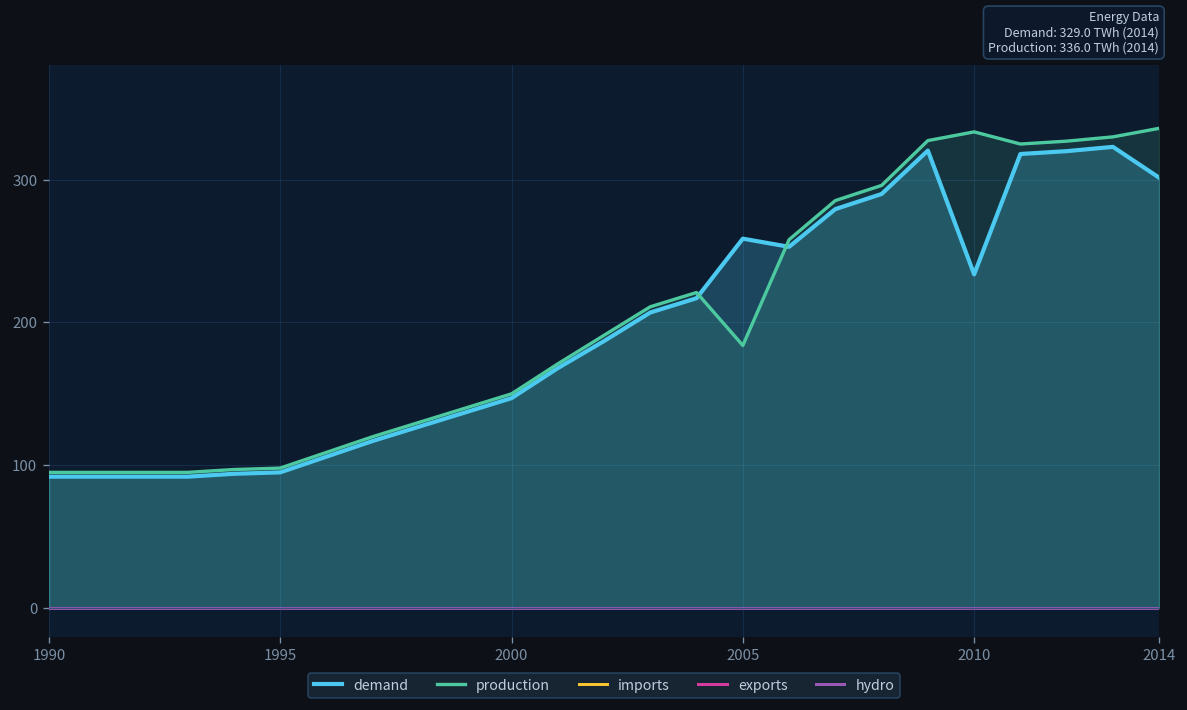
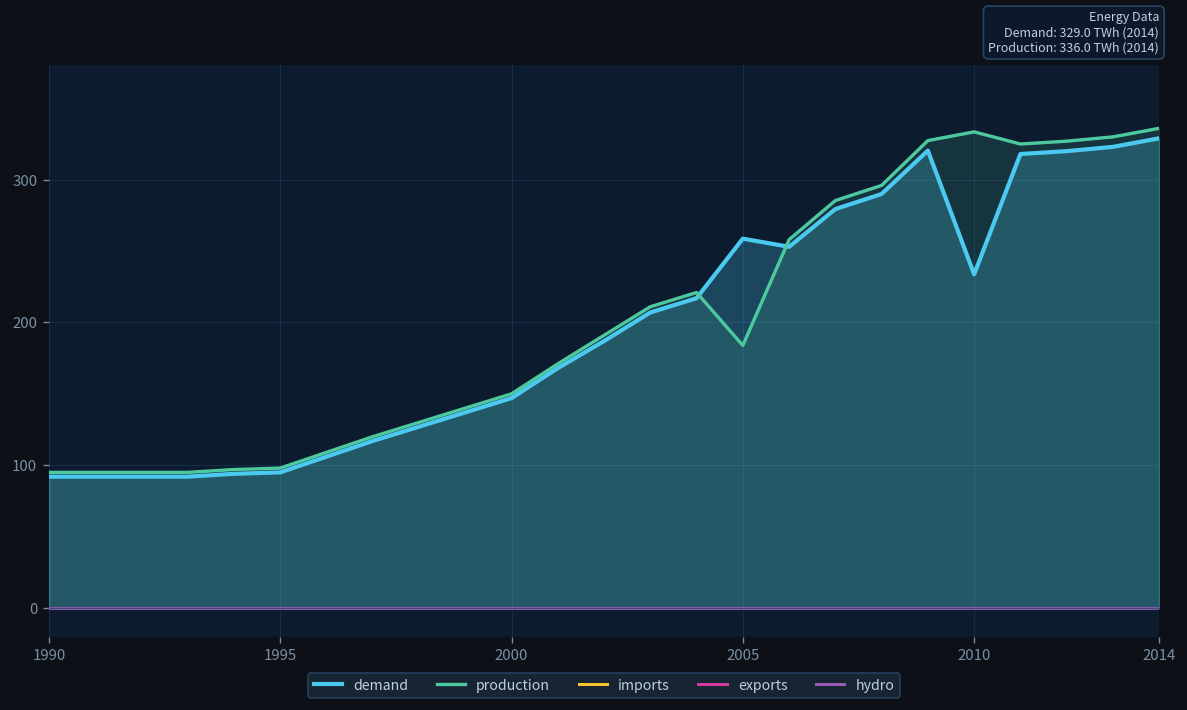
demand, 2014: 301 -> 329
